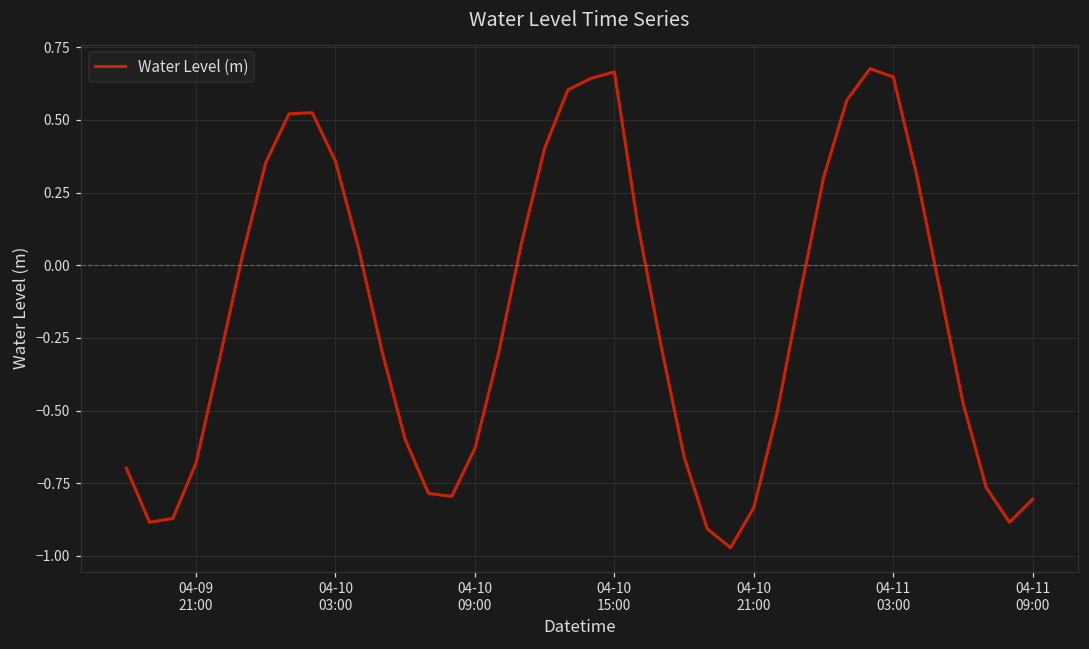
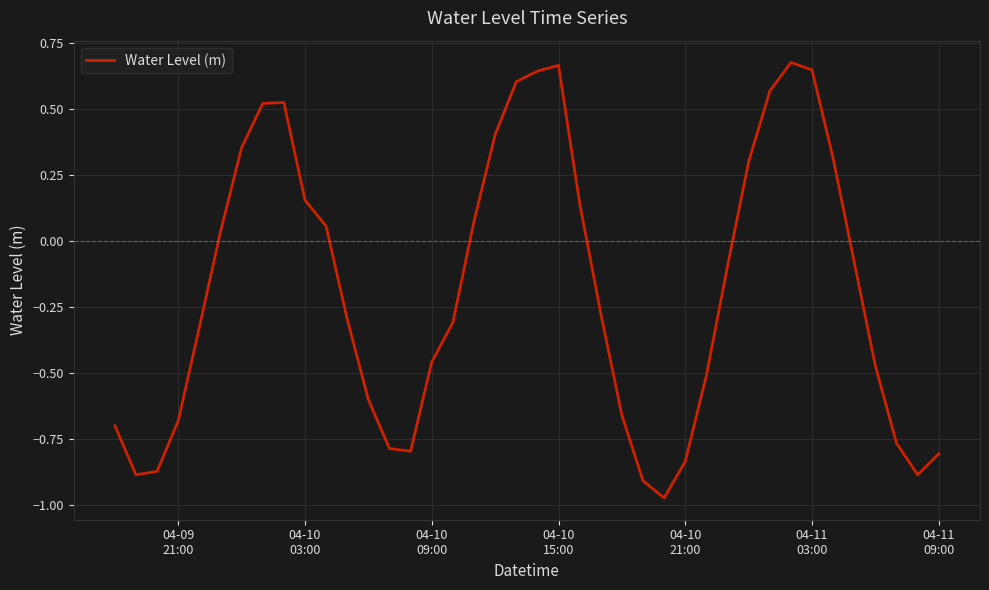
04-10 03:00: 0.36 -> 0.16
04-10 09:00: -0.63 -> -0.46
